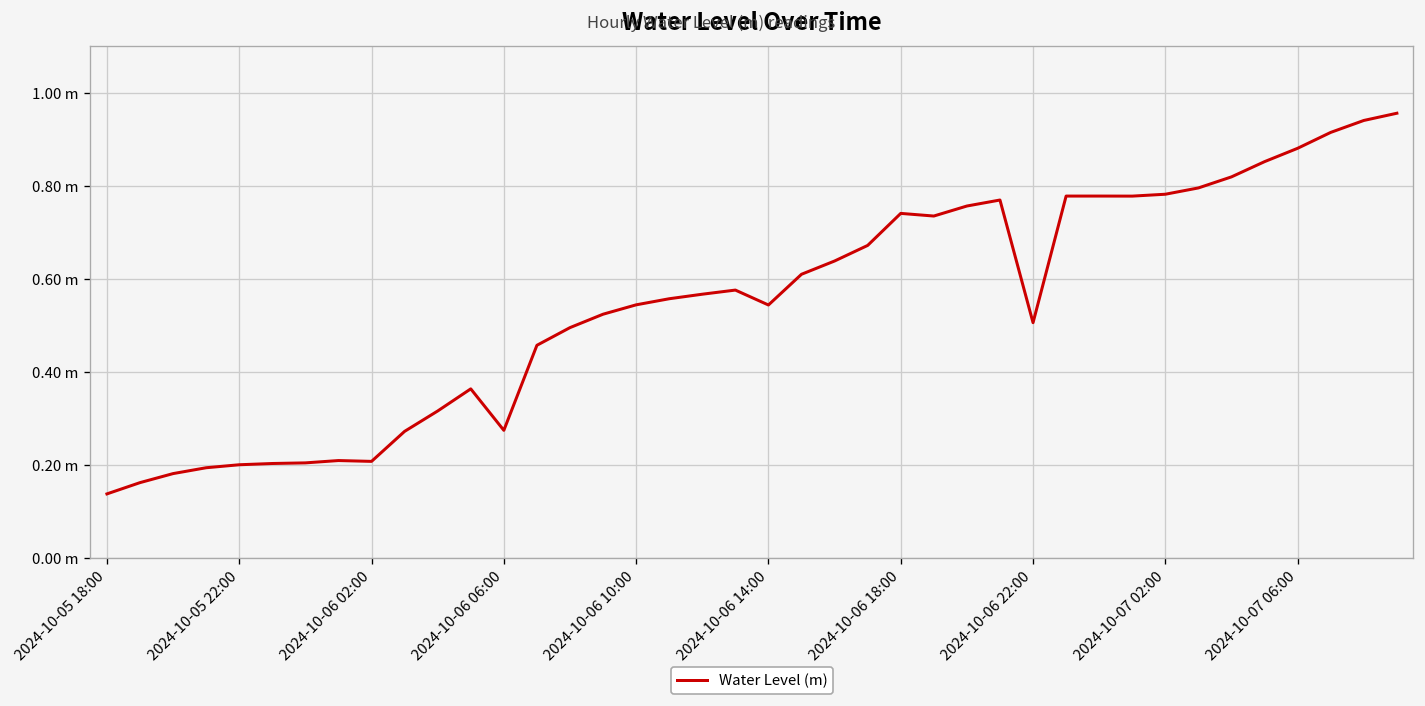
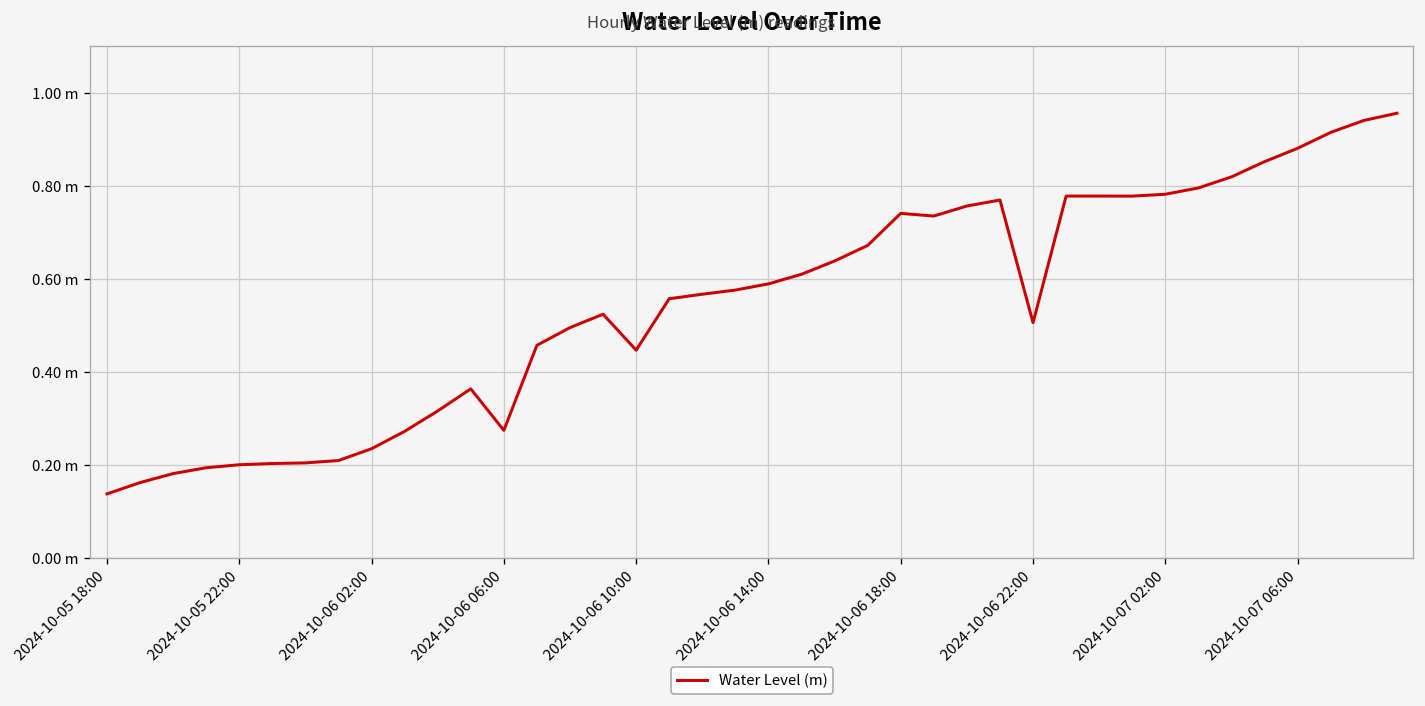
2024-10-06 02:00: 0.21 m -> 0.24 m
2024-10-06 10:00: 0.54 m -> 0.45 m
2024-10-06 14:00: 0.54 m -> 0.59 m
